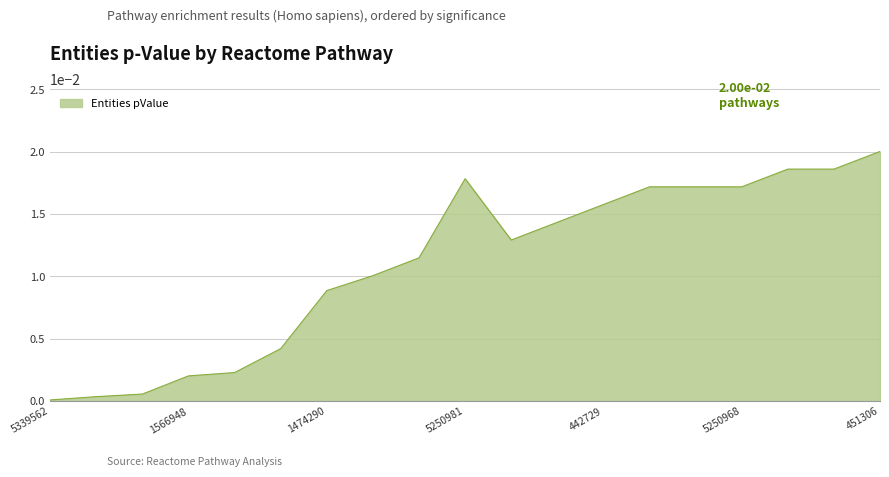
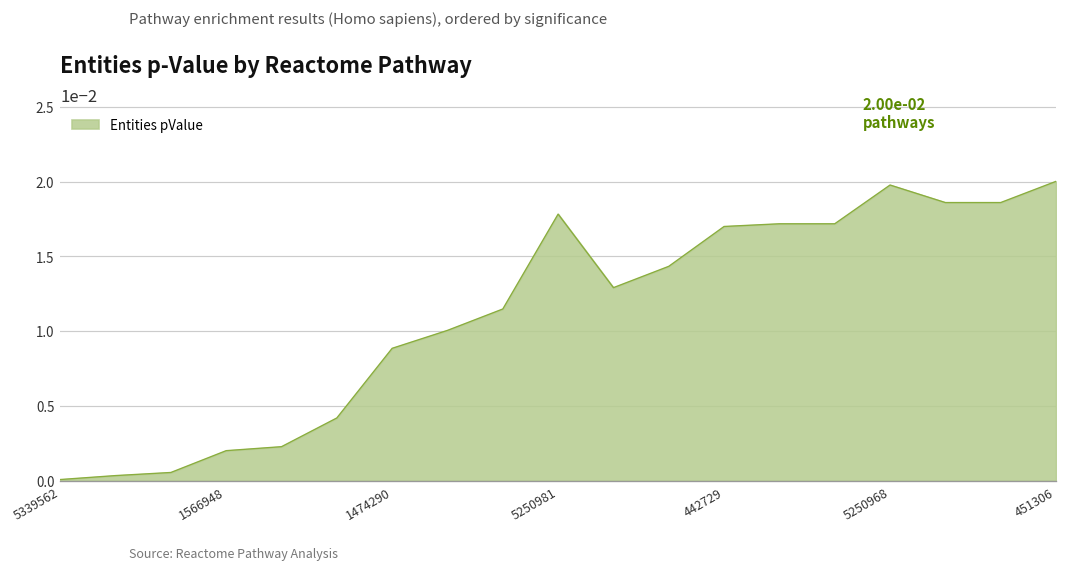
442729: 0.0158 -> 0.0170
5250968: 0.0172 -> 0.0198
